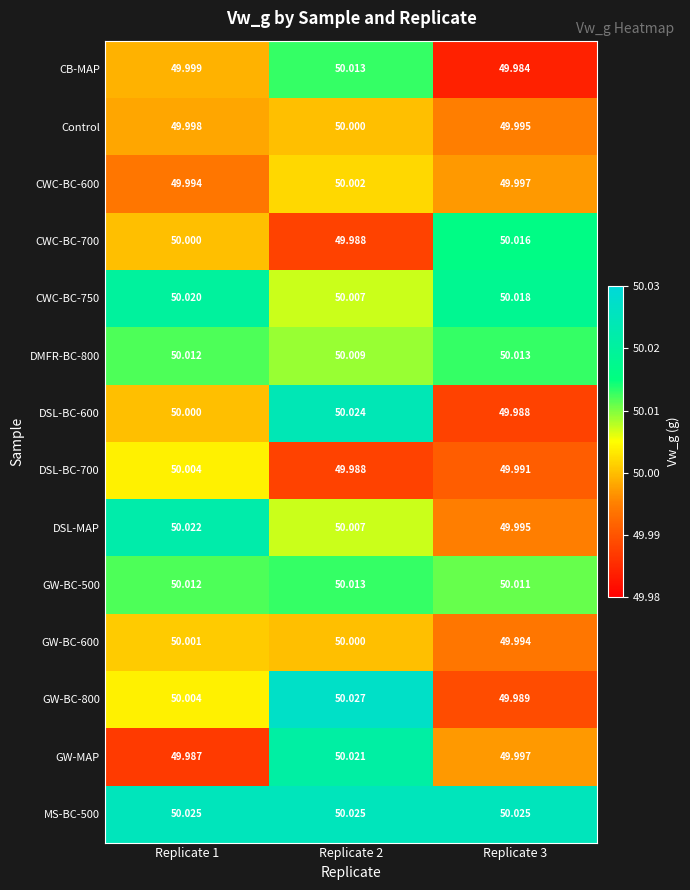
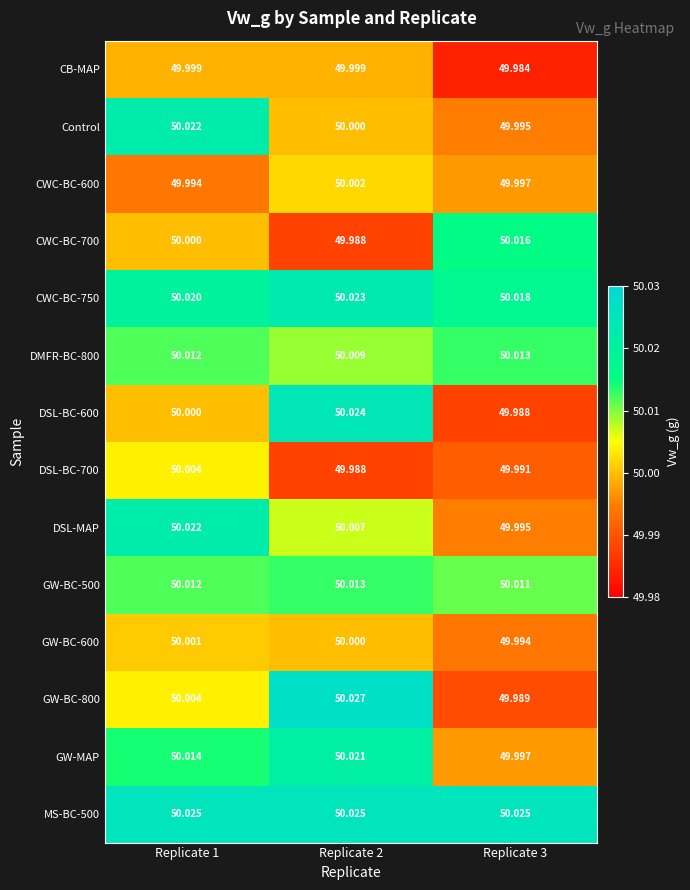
CB-MAP, Replicate 2: 50.013 -> 49.999
Control, Replicate 1: 49.998 -> 50.022
CWC-BC-750, Replicate 2: 50.007 -> 50.023
GW-MAP, Replicate 1: 49.987 -> 50.014
